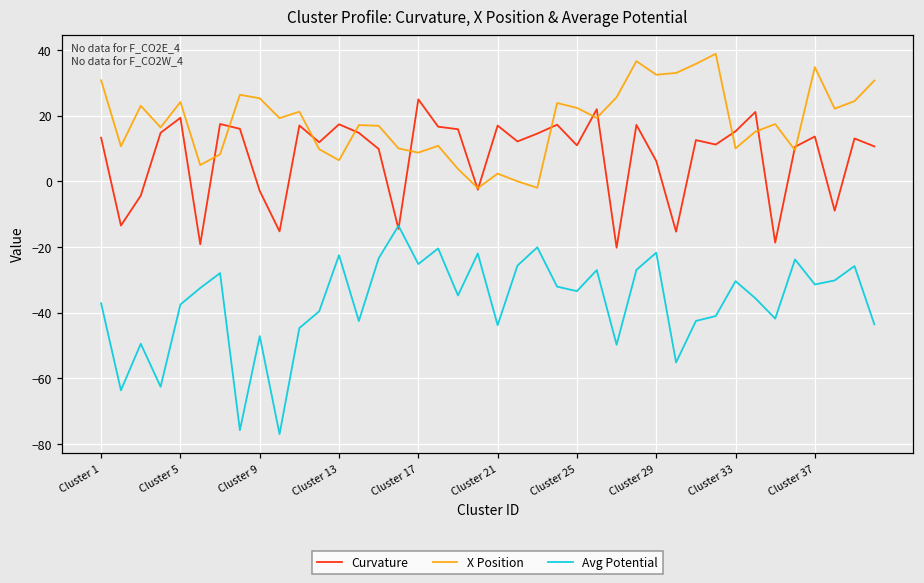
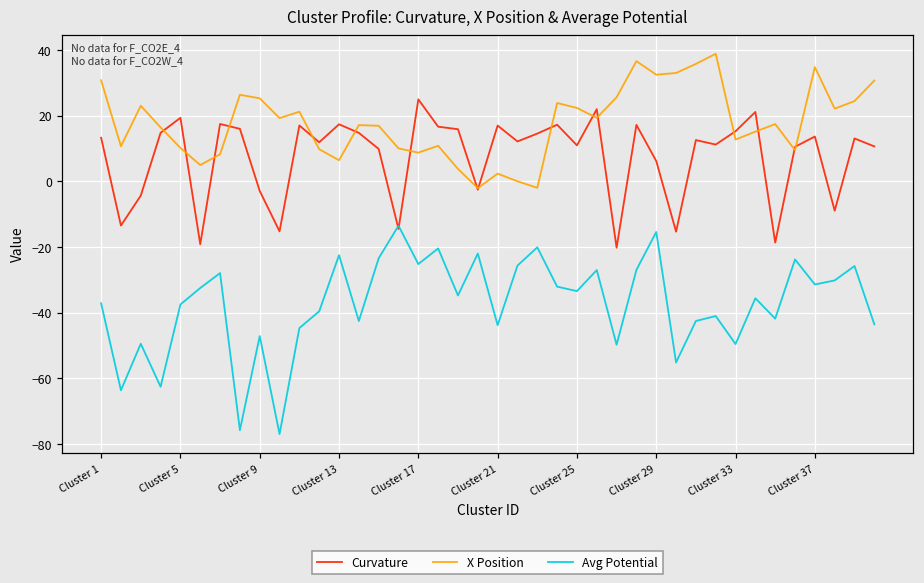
X Position, Cluster 5: 24 -> 10
Avg Potential, Cluster 29: -22 -> -15
X Position, Cluster 33: 10 -> 13
Avg Potential, Cluster 33: -30 -> -50
